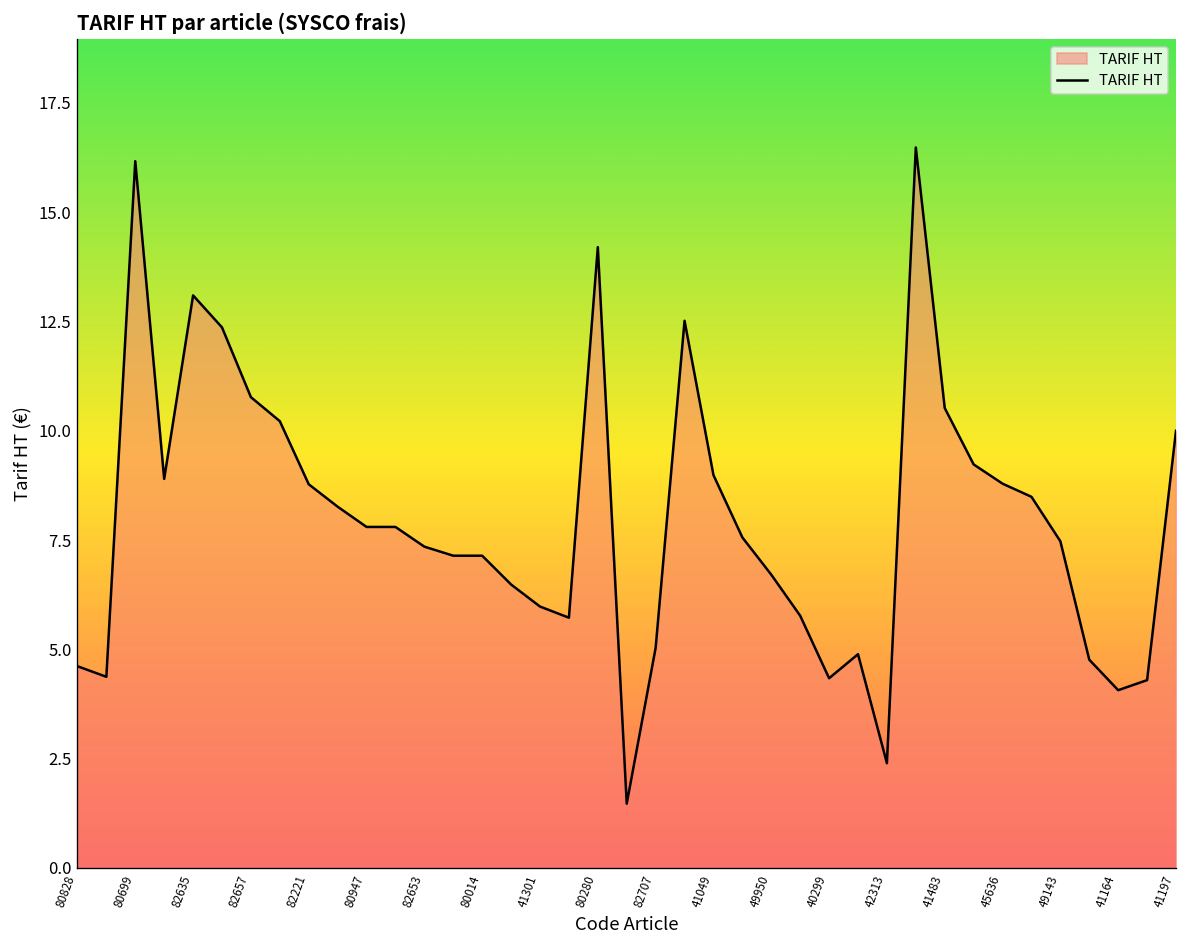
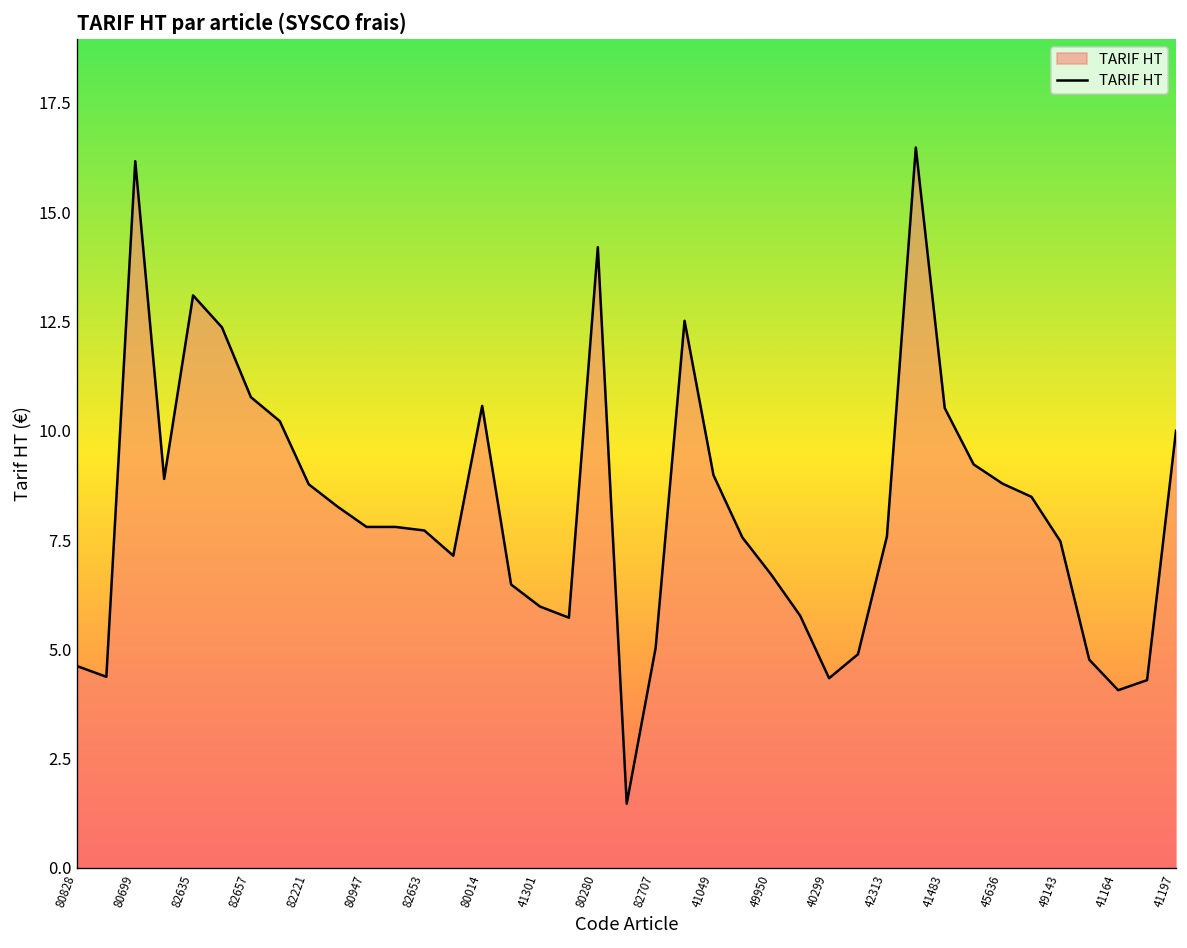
82653: 7.4 -> 7.7
80014: 7.1 -> 10.6
42313: 2.4 -> 7.6
